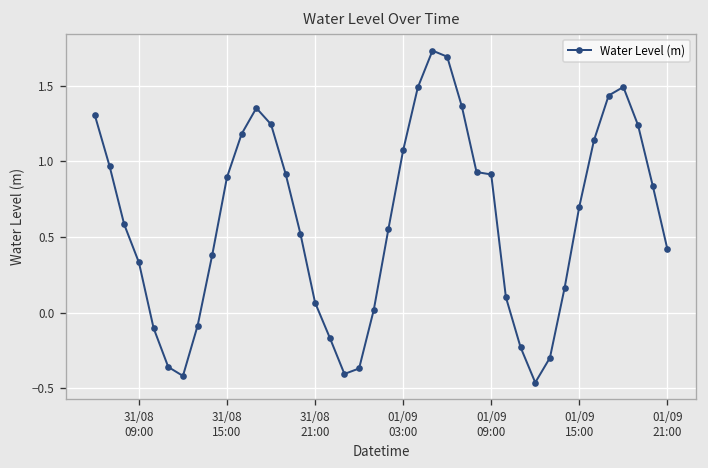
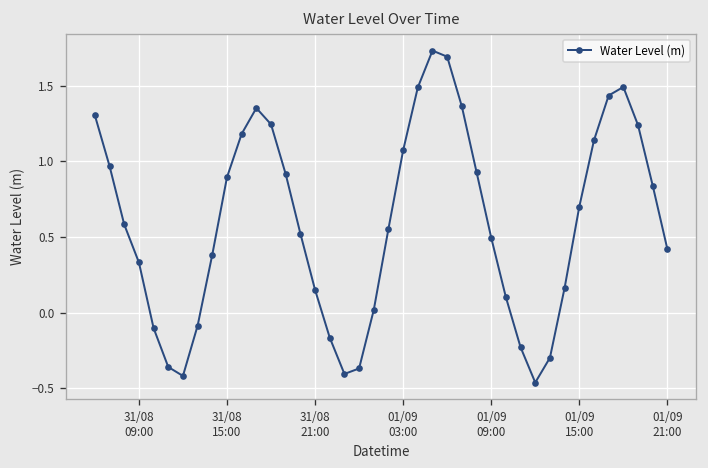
31/08 21:00: 0.07 -> 0.15
01/09 09:00: 0.91 -> 0.49
